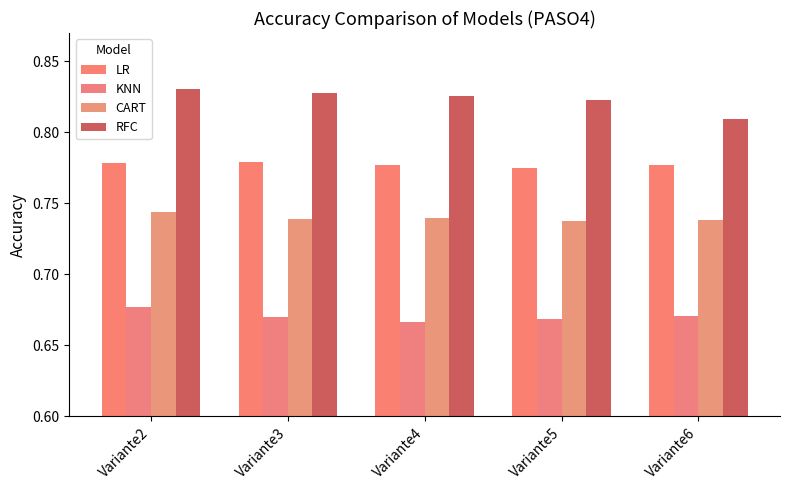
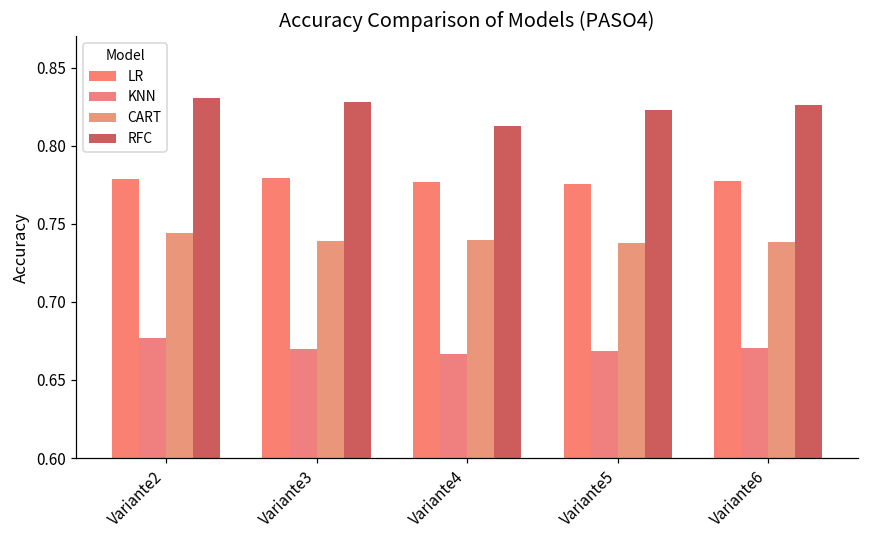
RFC, Variante4: 0.825 -> 0.813
RFC, Variante6: 0.809 -> 0.826
